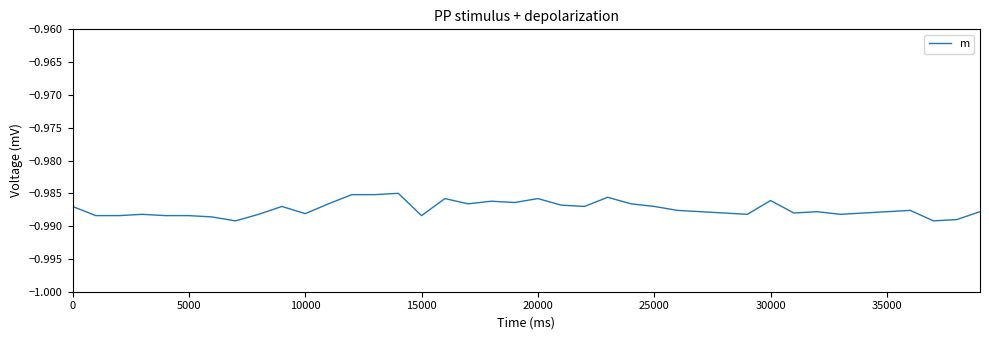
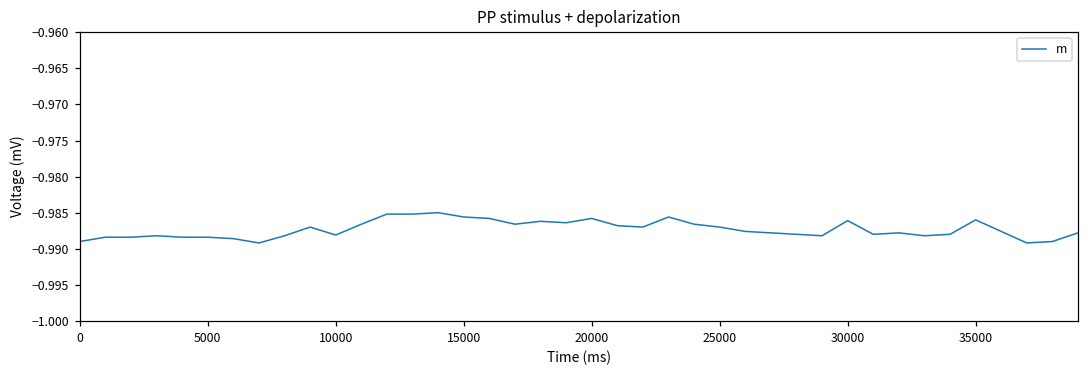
0: -0.987 -> -0.989
15000: -0.988 -> -0.986
35000: -0.988 -> -0.986
